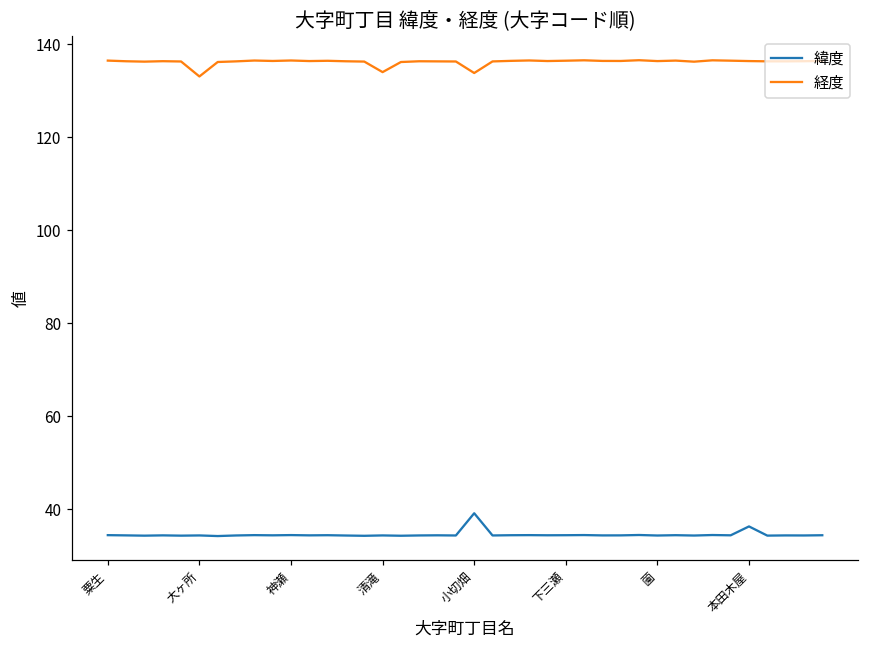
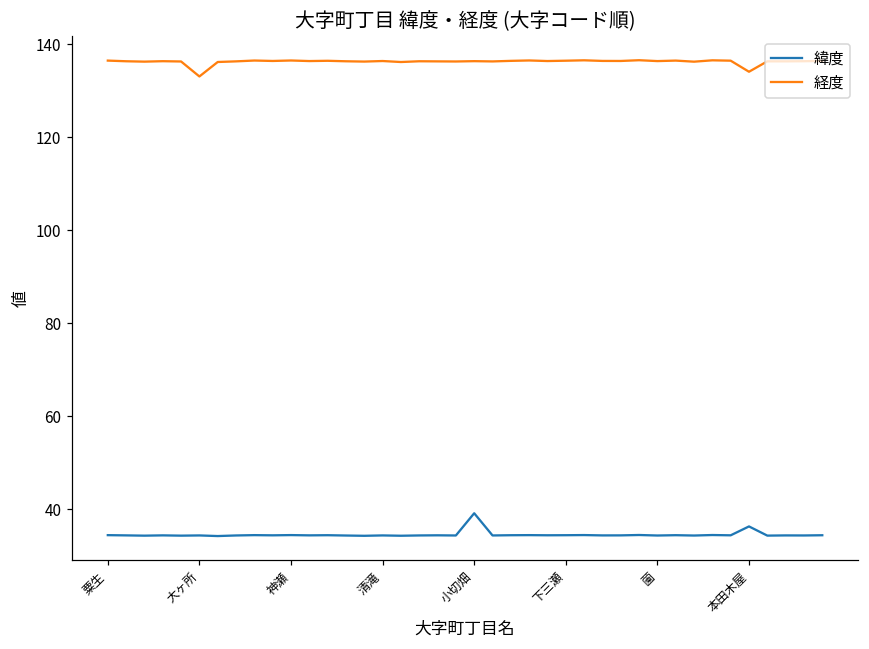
経度, 清滝: 134 -> 136
経度, 小切畑: 134 -> 136
経度, 本田木屋: 136 -> 134
